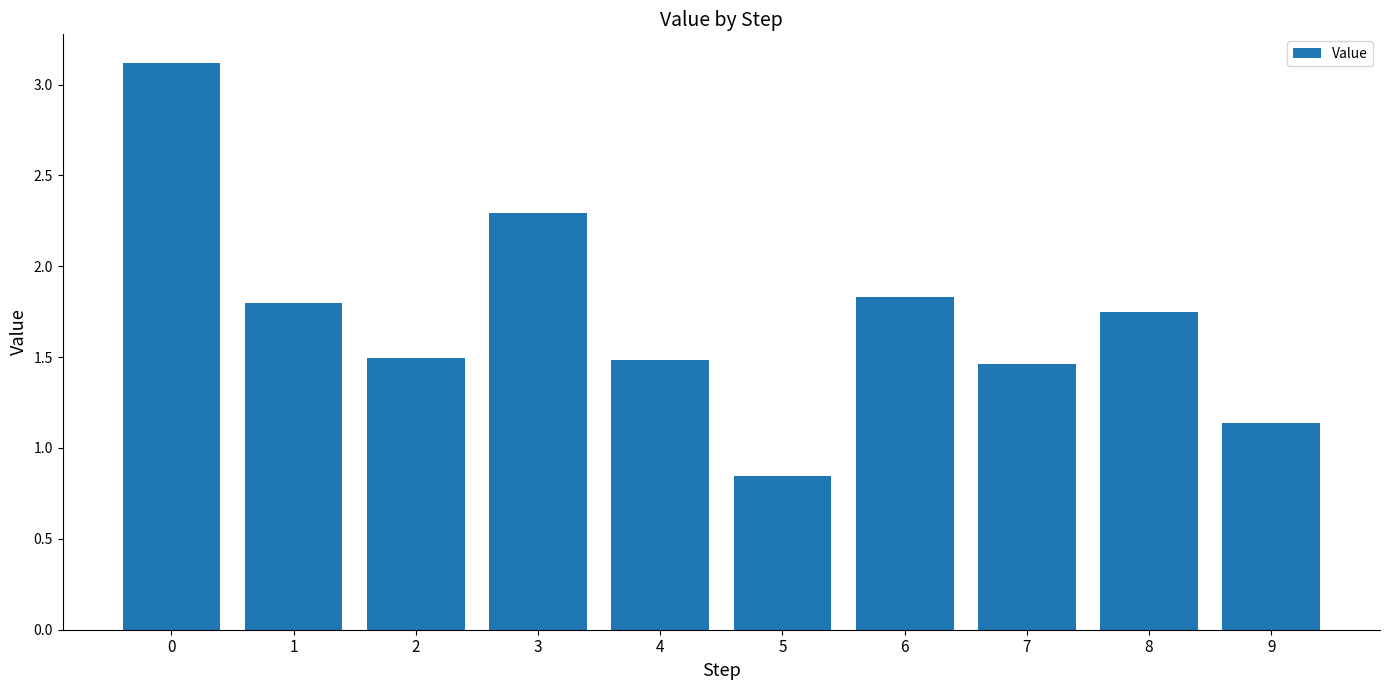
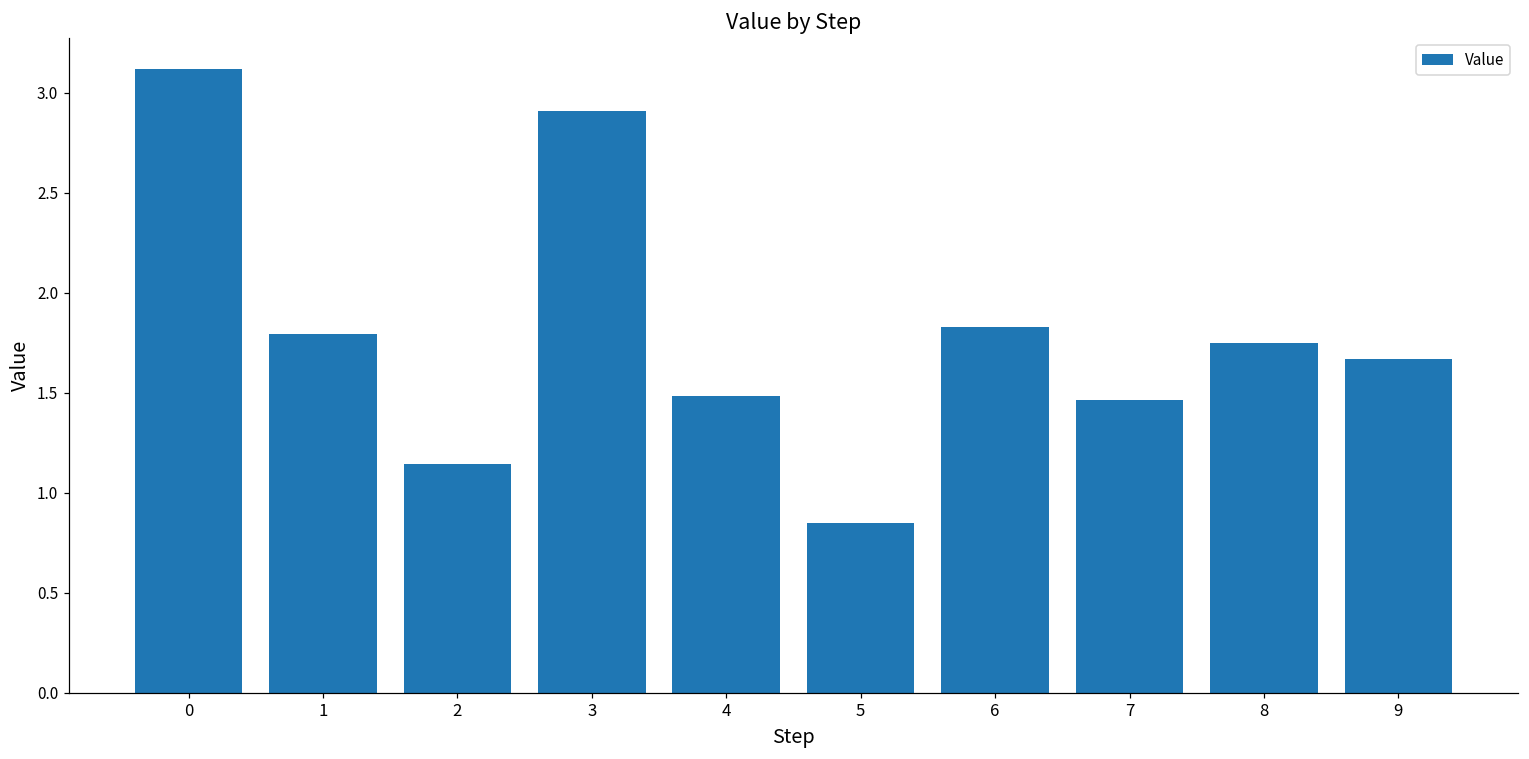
2: 1.50 -> 1.14
3: 2.29 -> 2.91
9: 1.14 -> 1.67
